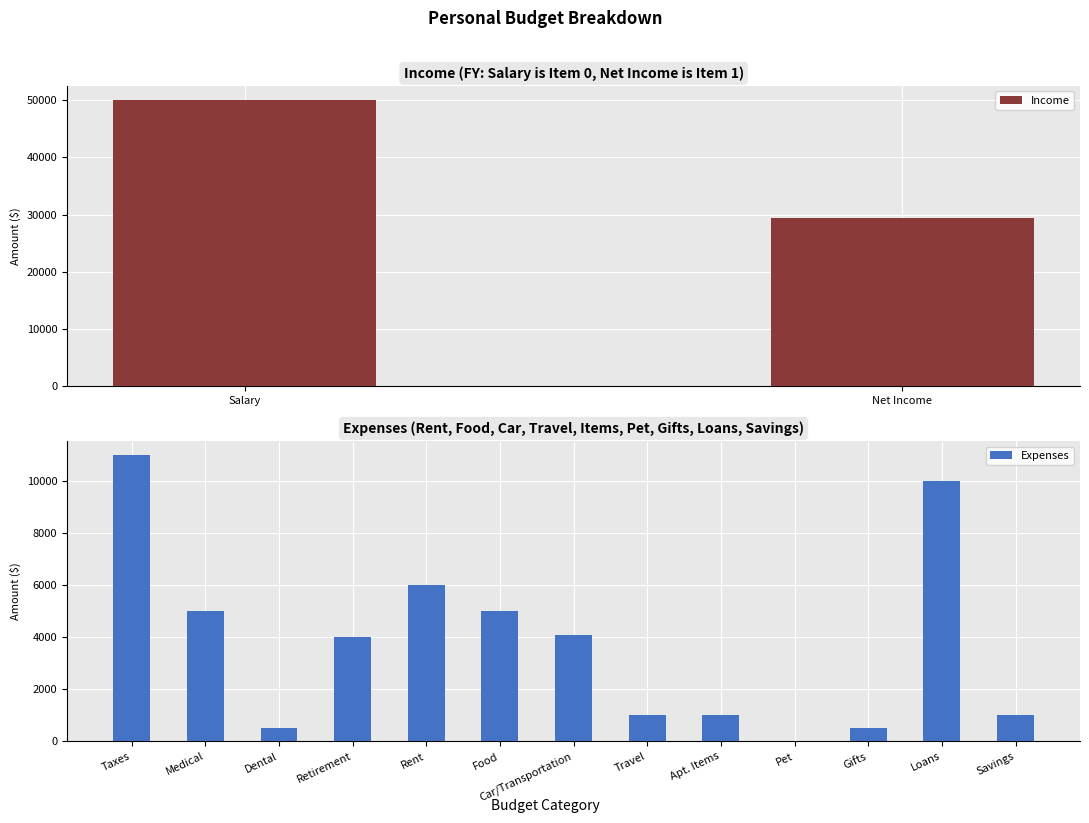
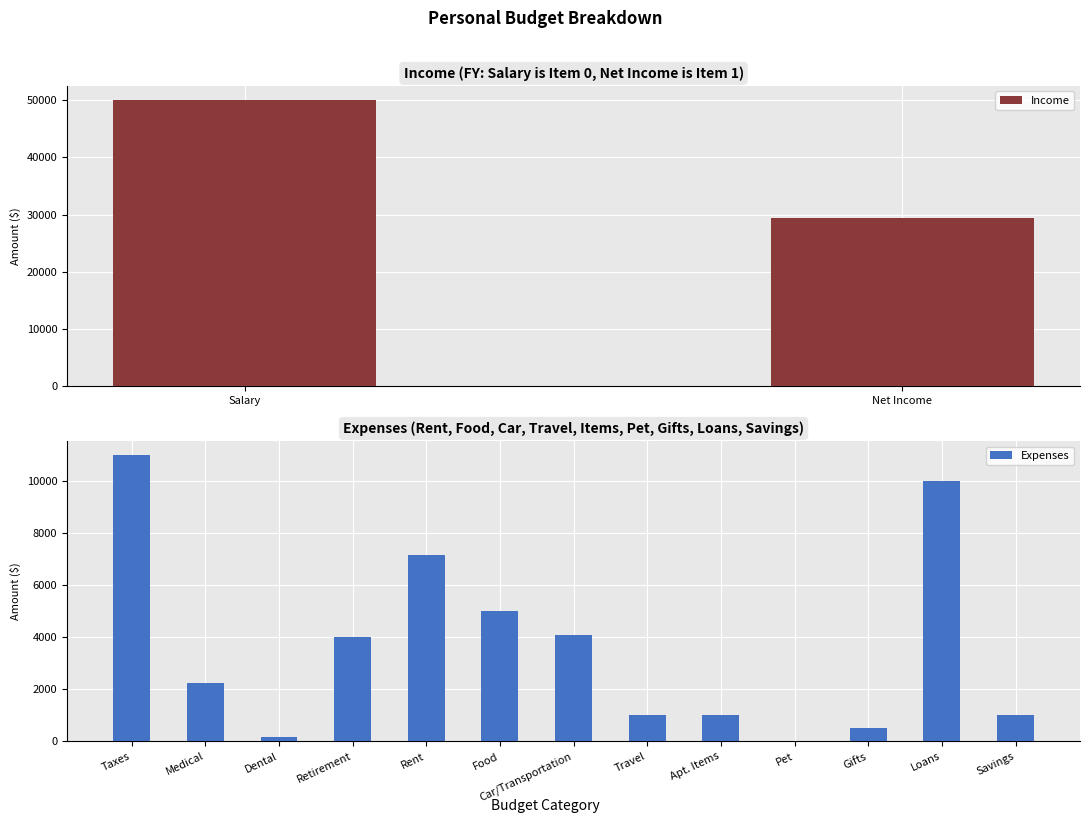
Expenses (Rent, Food, Car, Travel, Items, Pet, Gifts, Loans, Savings), Medical: 5000 -> 2200
Expenses (Rent, Food, Car, Travel, Items, Pet, Gifts, Loans, Savings), Dental: 500 -> 200
Expenses (Rent, Food, Car, Travel, Items, Pet, Gifts, Loans, Savings), Rent: 6000 -> 7200
